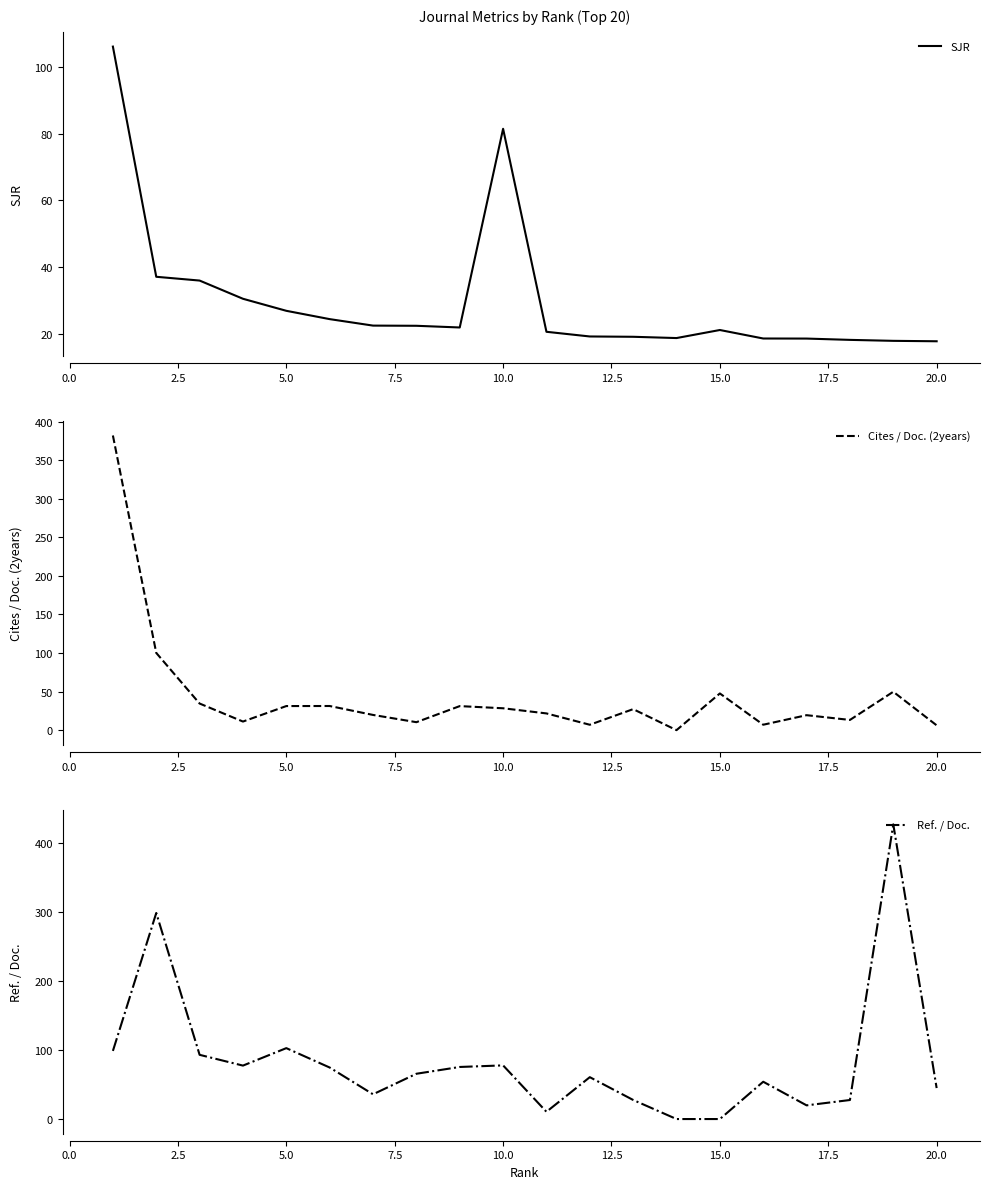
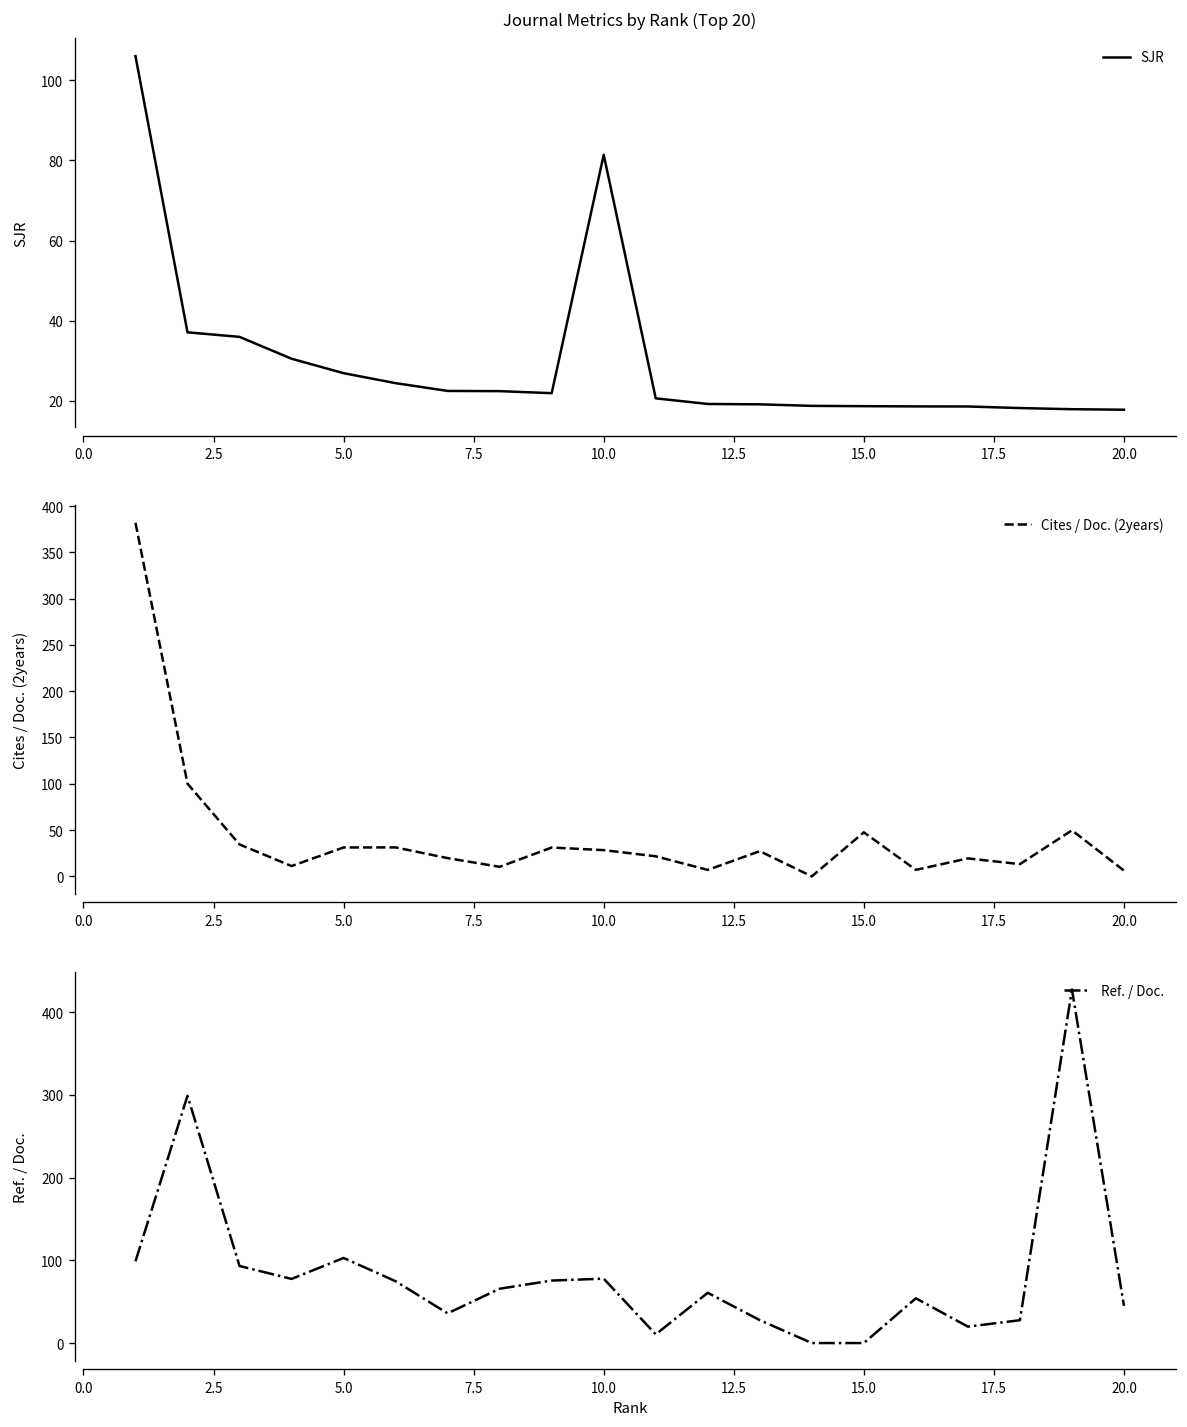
Journal Metrics by Rank (Top 20), 15.0: 21 -> 19
